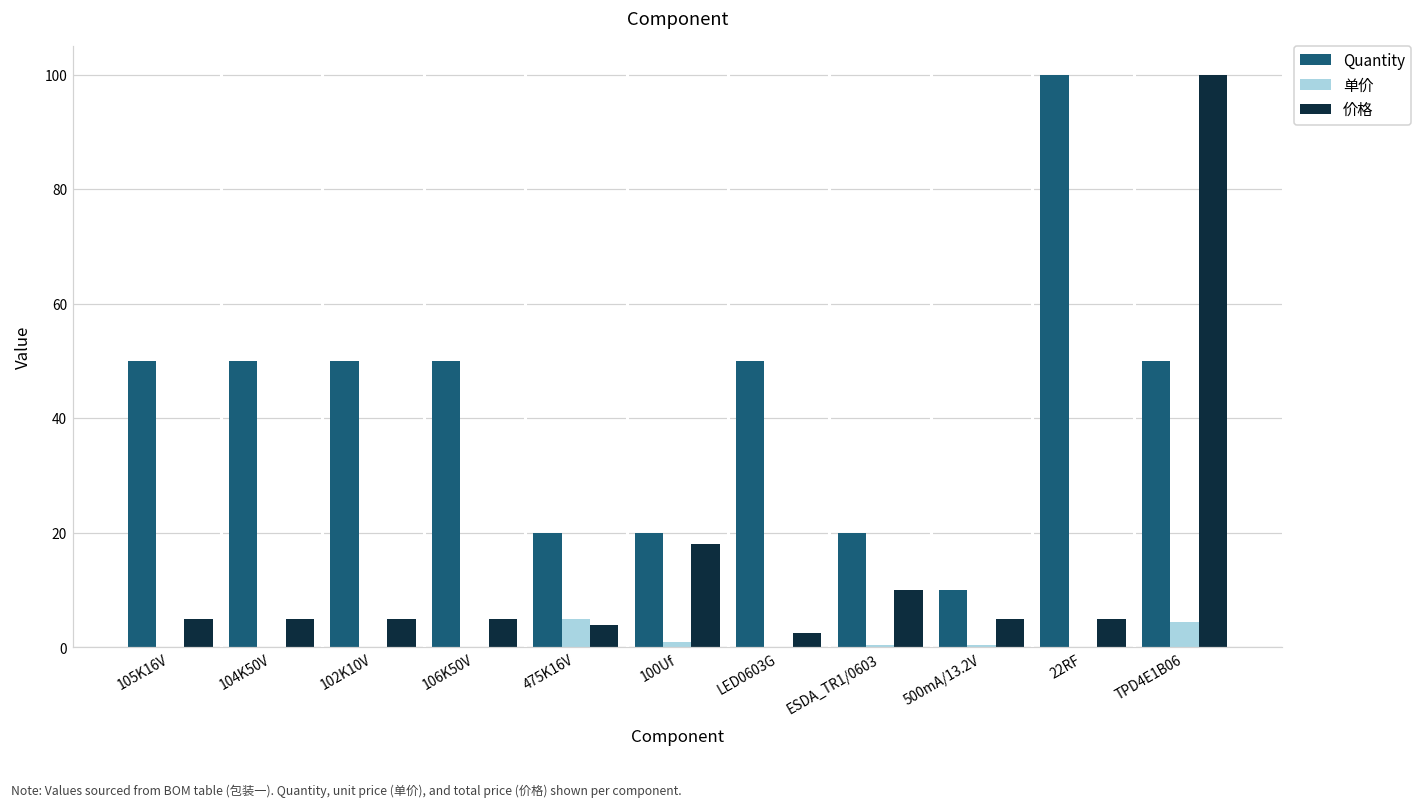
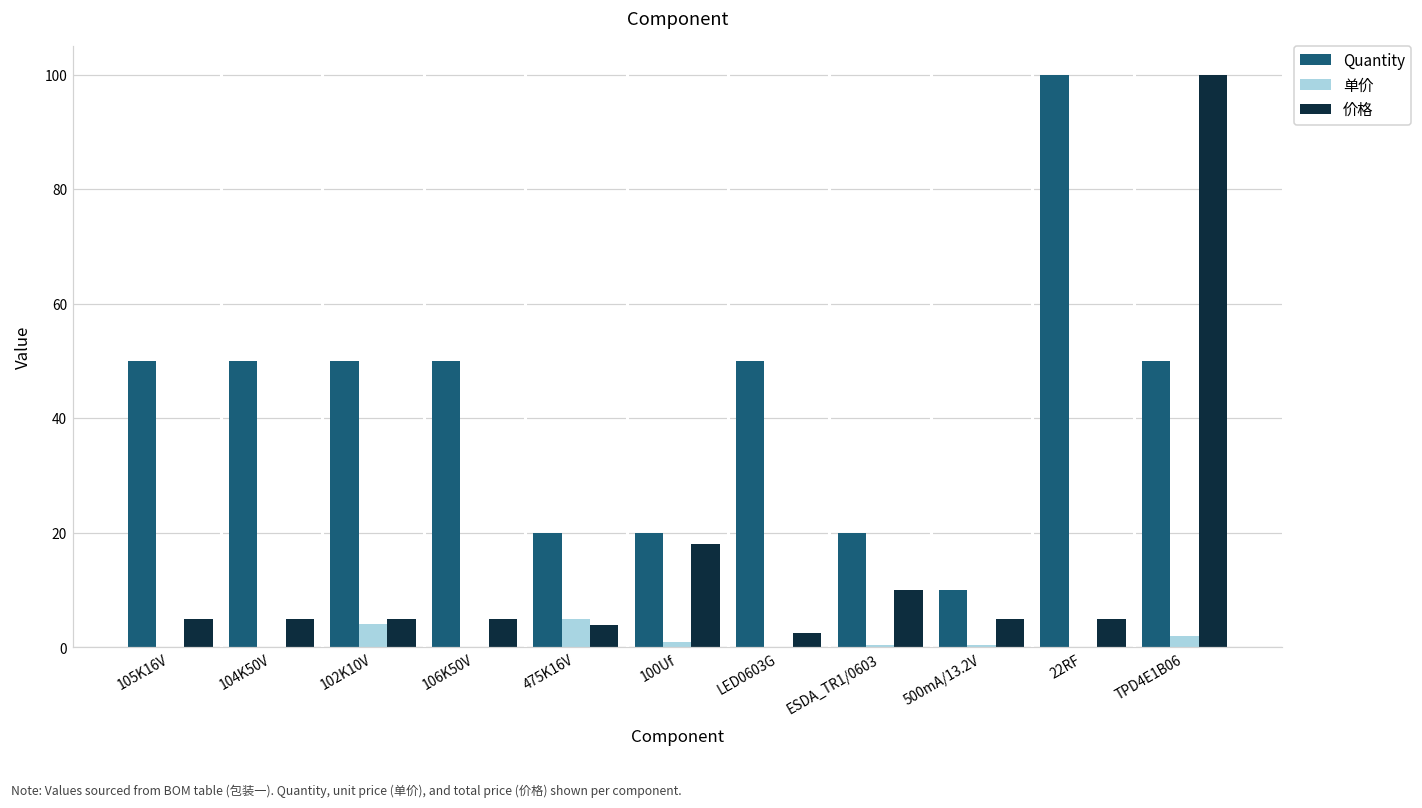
单价, 102K10V: 0 -> 4
单价, TPD4E1B06: 4 -> 2
